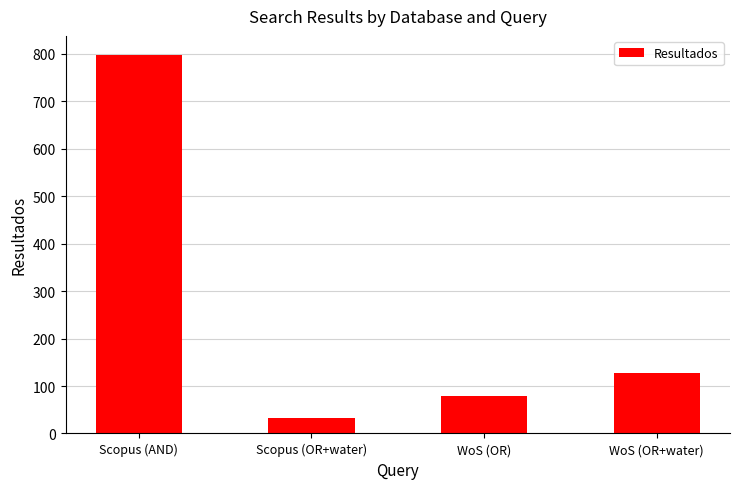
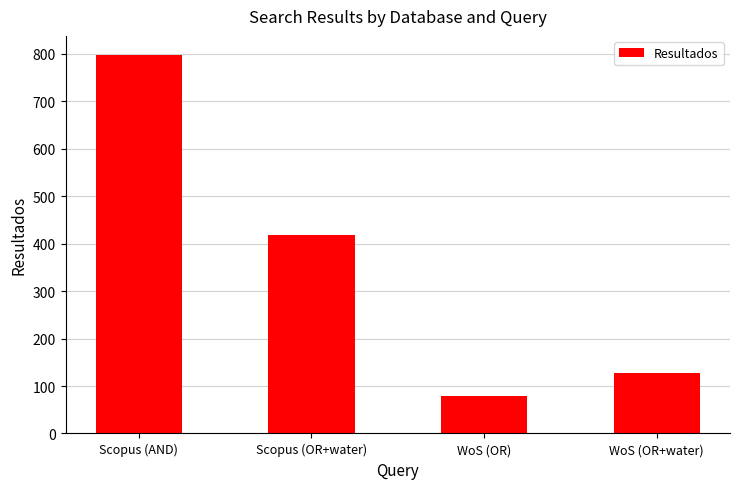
Scopus (OR+water): 30 -> 420
